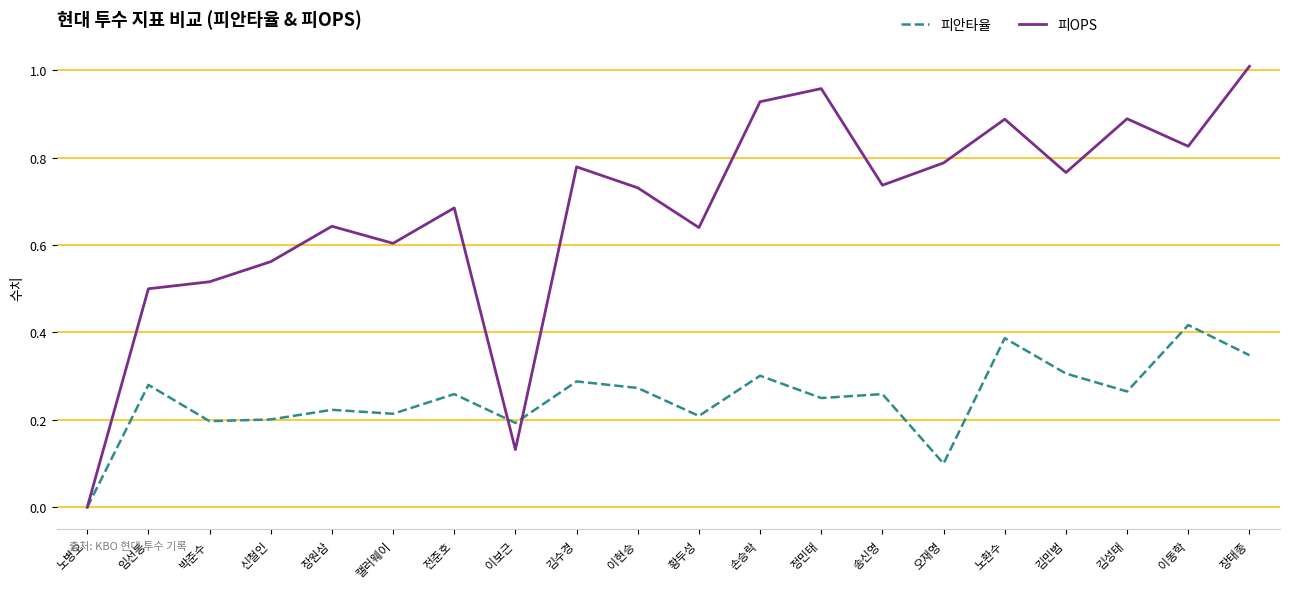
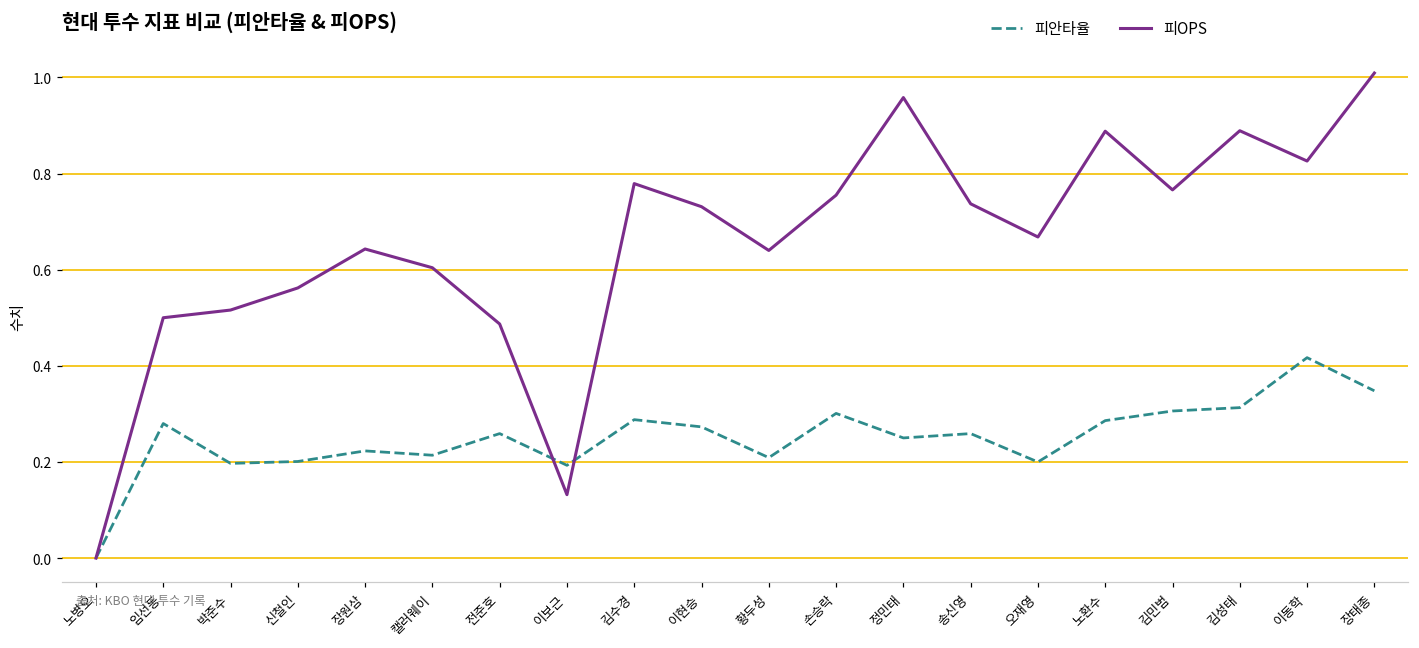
피OPS, 전준호: 0.69 -> 0.49
피OPS, 손승락: 0.93 -> 0.76
피안타율, 오재영: 0.1 -> 0.2
피OPS, 오재영: 0.79 -> 0.67
피안타율, 노환수: 0.39 -> 0.29
피안타율, 김성태: 0.27 -> 0.31
